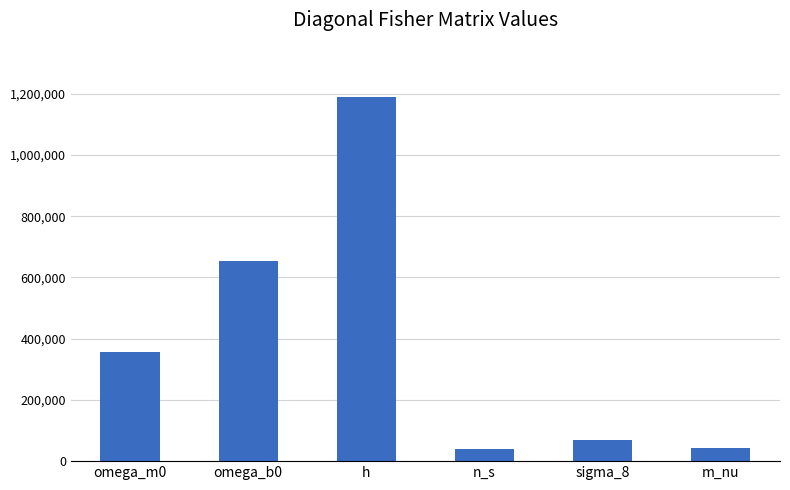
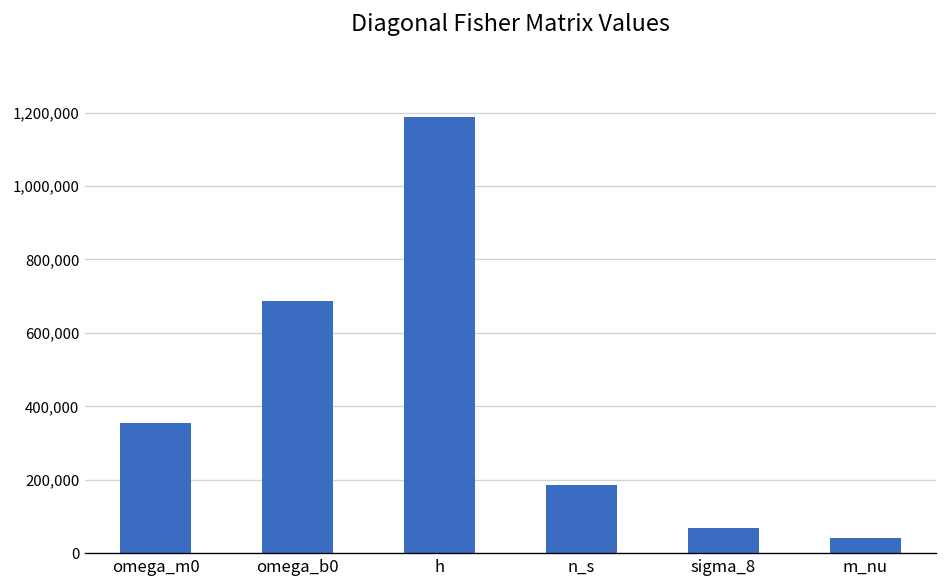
omega_b0: 660,000 -> 690,000
n_s: 40,000 -> 190,000
